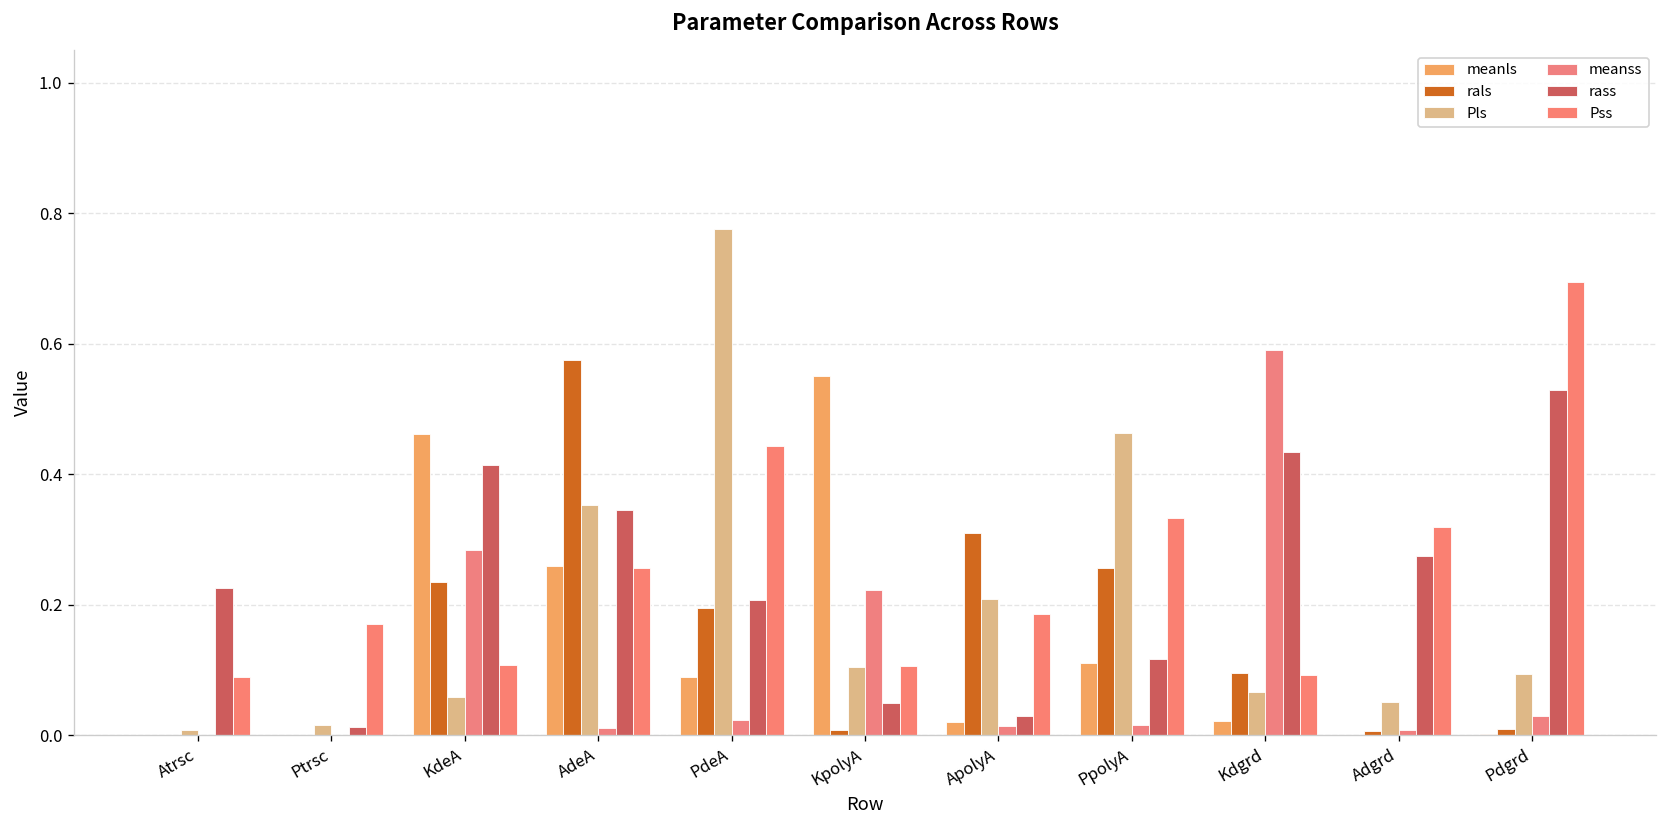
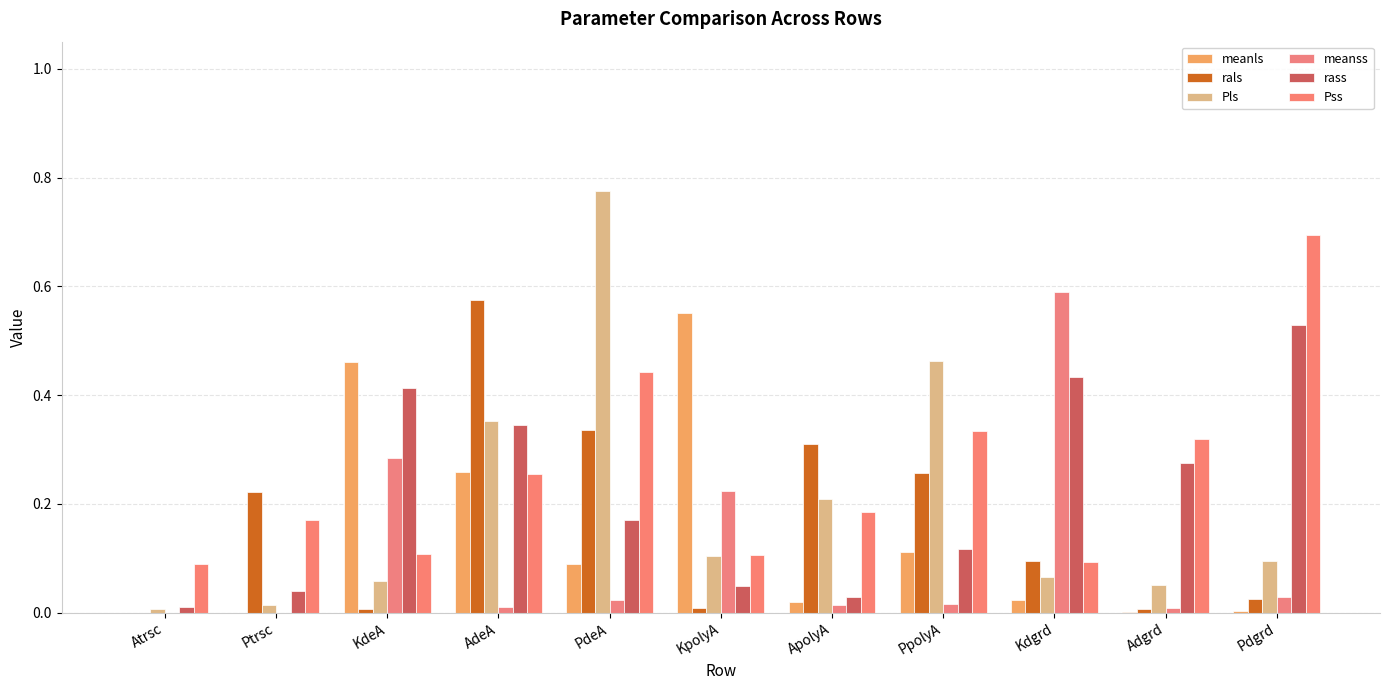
rass, Atrsc: 0.22 -> 0.01
rals, Ptrsc: 0.00 -> 0.22
rass, Ptrsc: 0.01 -> 0.04
rals, KdeA: 0.23 -> 0.01
rals, PdeA: 0.20 -> 0.34
rass, PdeA: 0.21 -> 0.17
rals, Pdgrd: 0.01 -> 0.02
